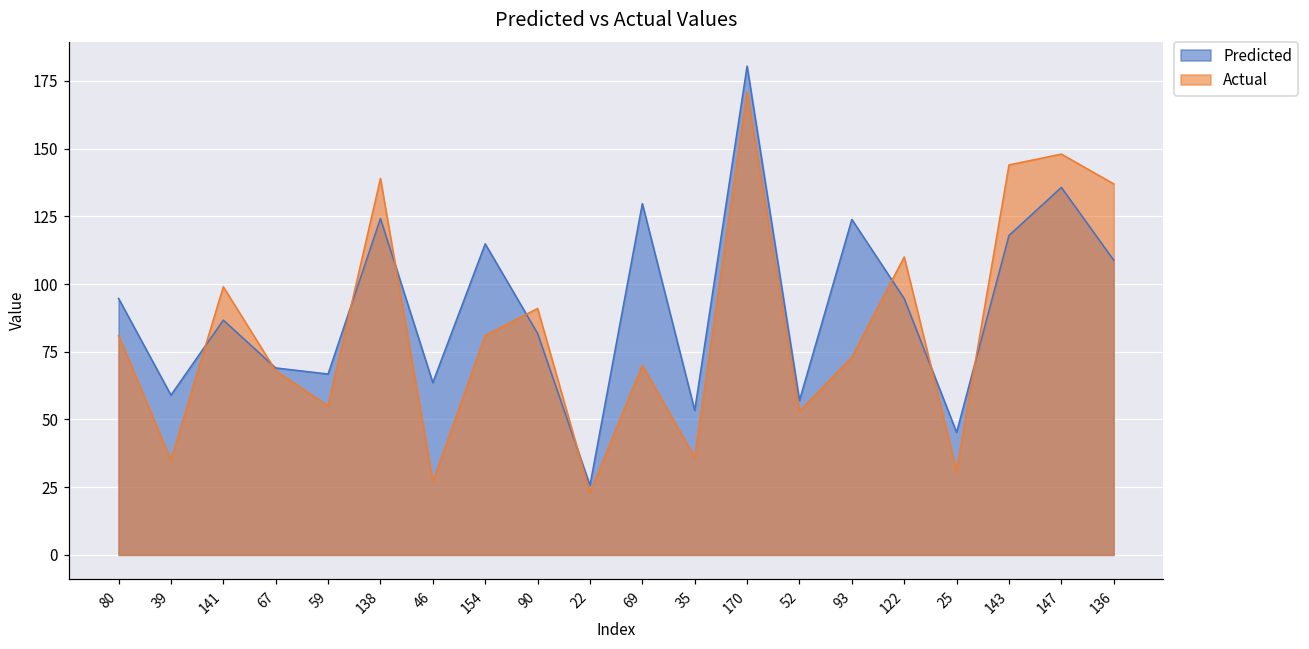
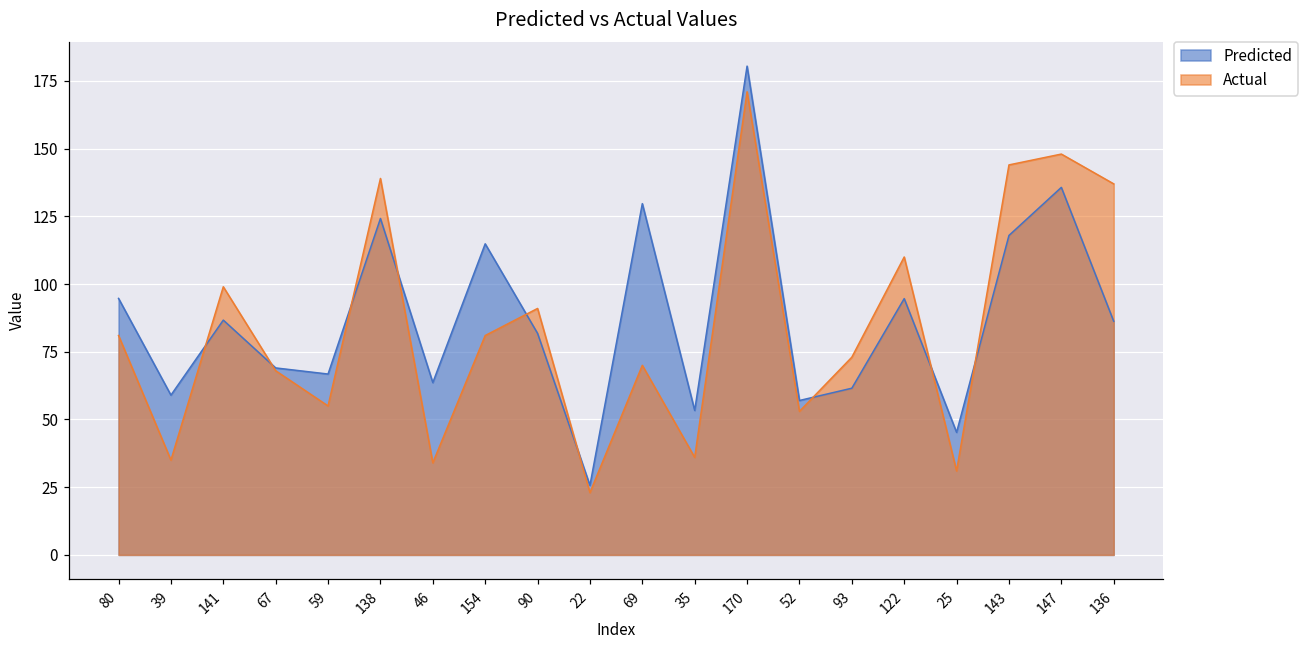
Actual, 46: 27 -> 34
Predicted, 93: 124 -> 62
Predicted, 136: 109 -> 86
